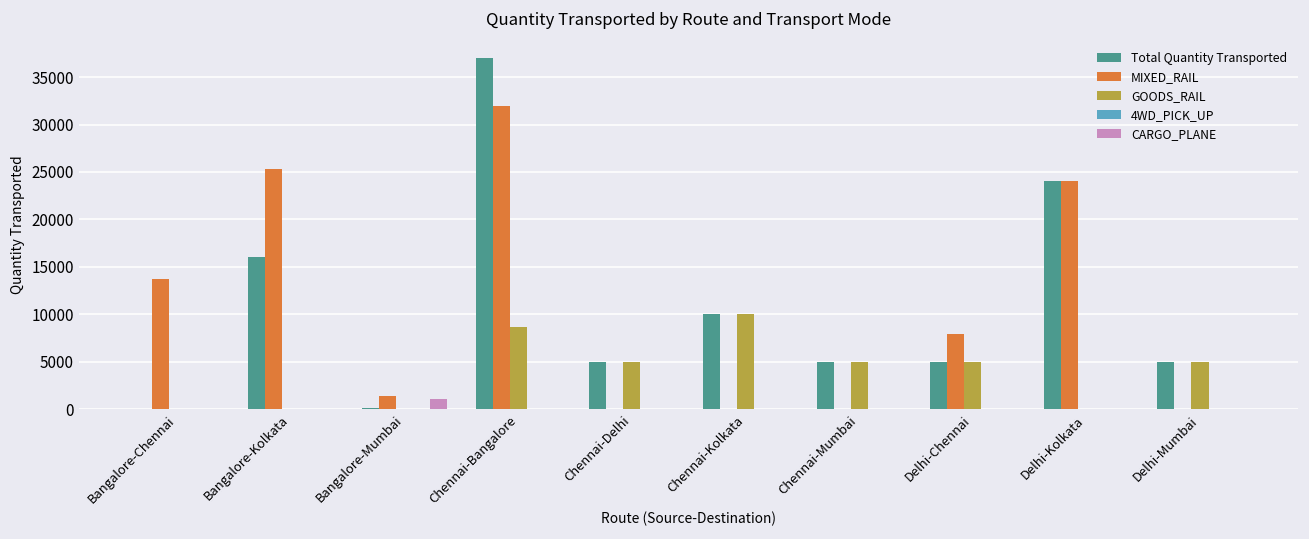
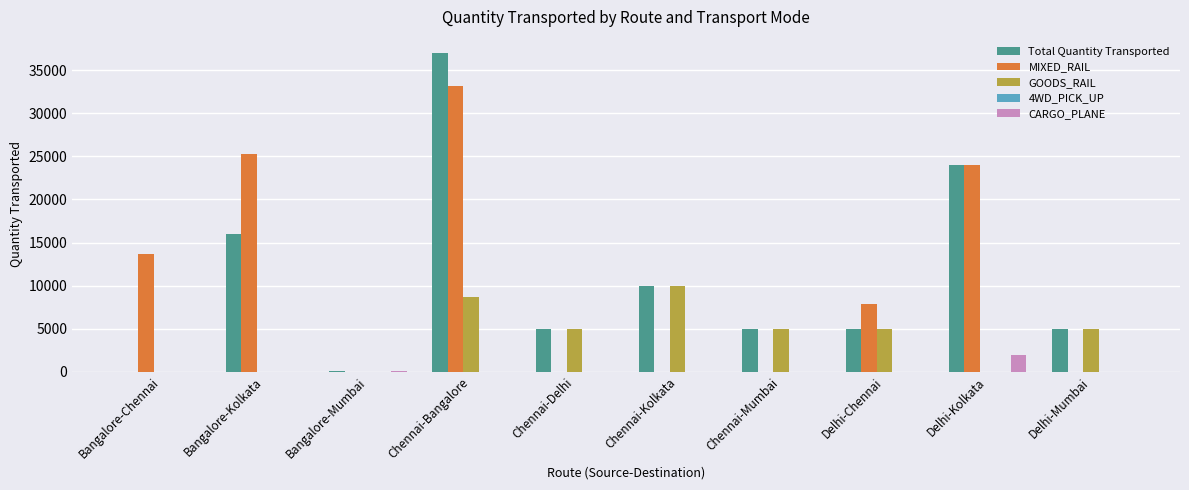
MIXED_RAIL, Bangalore-Mumbai: 1000 -> 0
CARGO_PLANE, Bangalore-Mumbai: 1000 -> 0
MIXED_RAIL, Chennai-Bangalore: 32000 -> 33000
CARGO_PLANE, Delhi-Kolkata: 0 -> 2000
